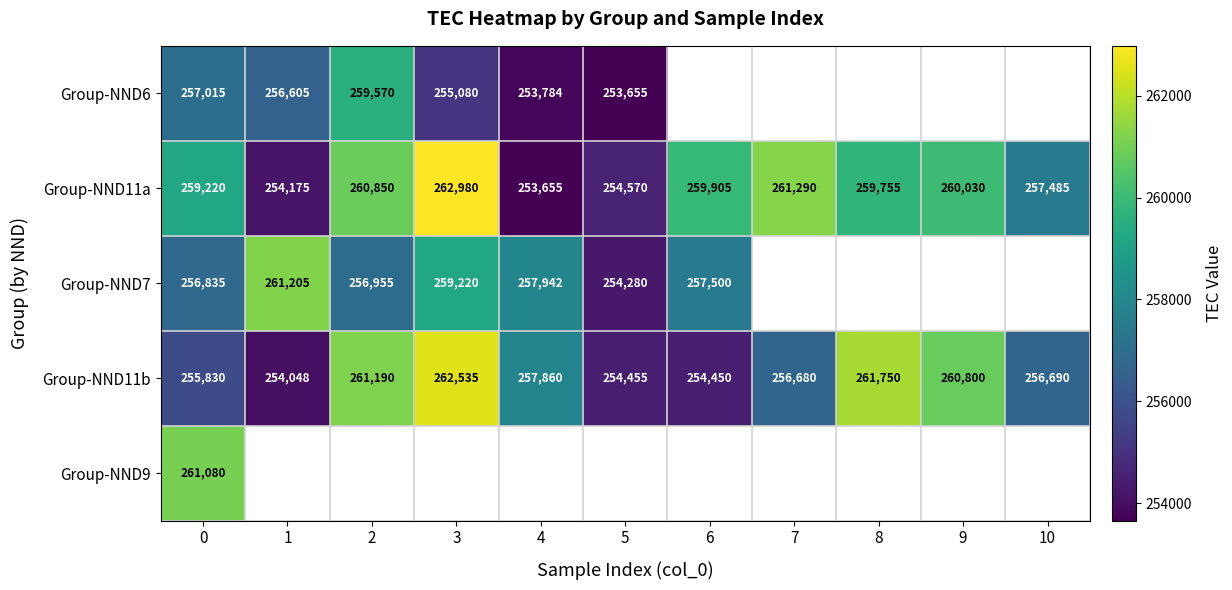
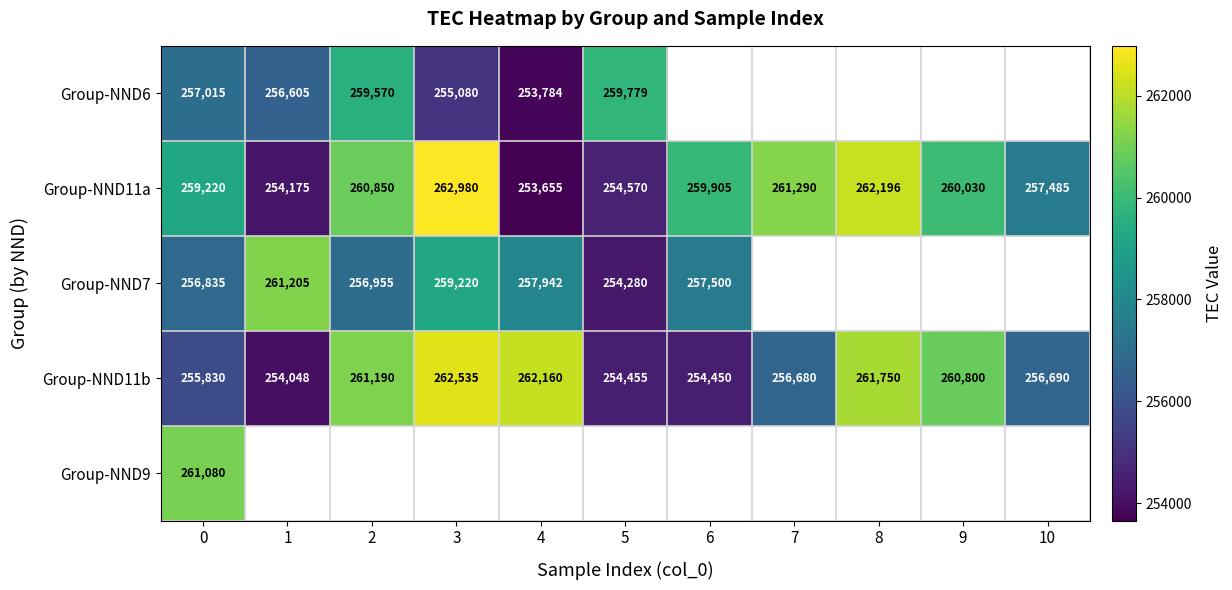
Group-NND6, 5: 253,655 -> 259,779
Group-NND11a, 8: 259,755 -> 262,196
Group-NND11b, 4: 257,860 -> 262,160
